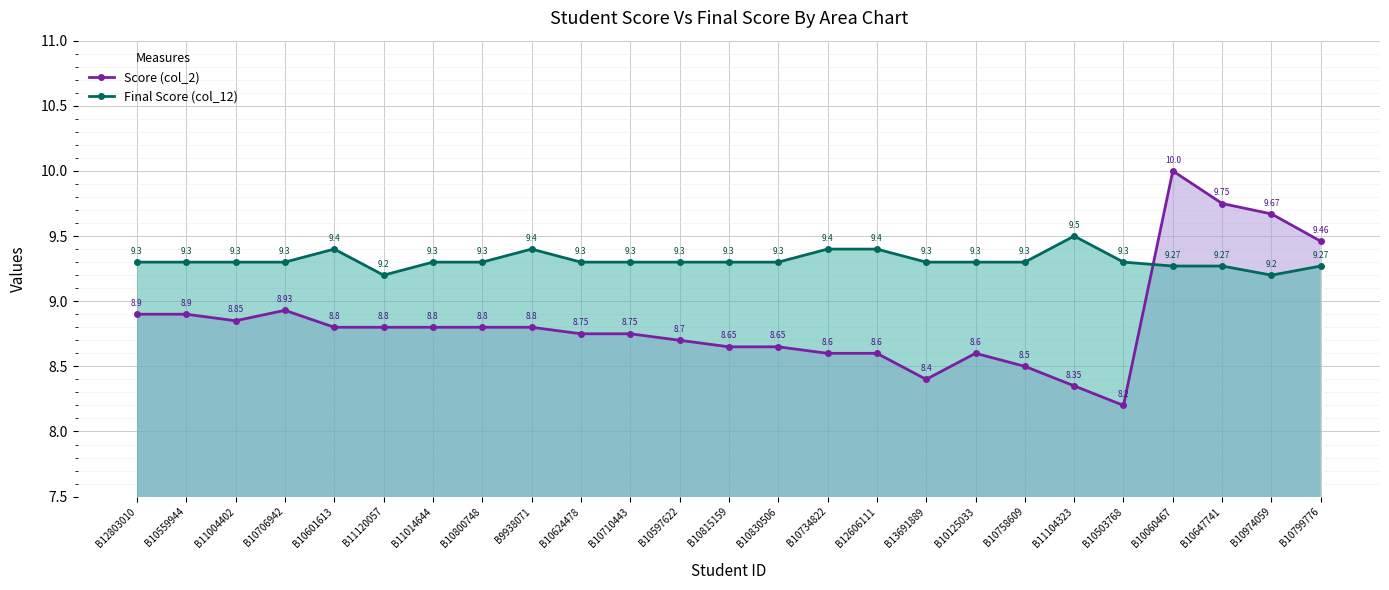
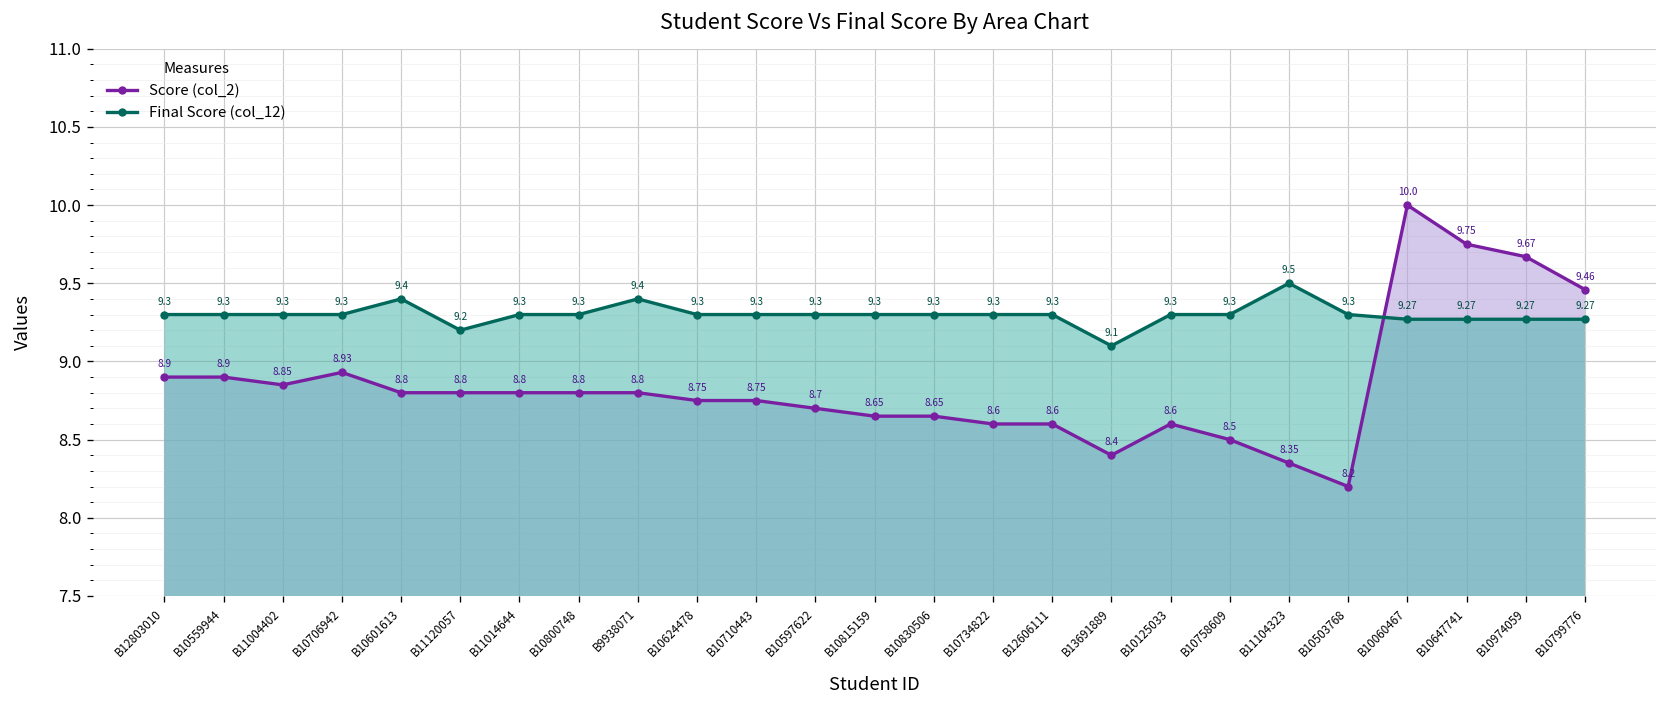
Final Score (col_12), B10734822: 9.4 -> 9.3
Final Score (col_12), B12606111: 9.4 -> 9.3
Final Score (col_12), B13691889: 9.3 -> 9.1
Final Score (col_12), B10974059: 9.2 -> 9.27
